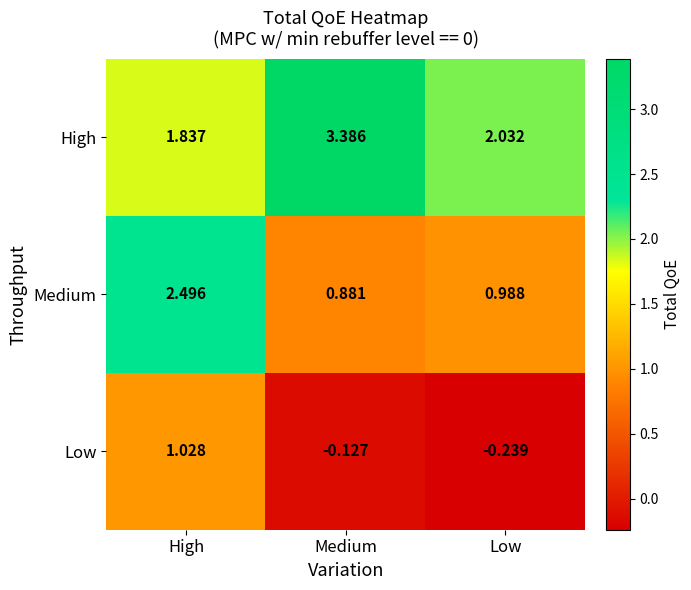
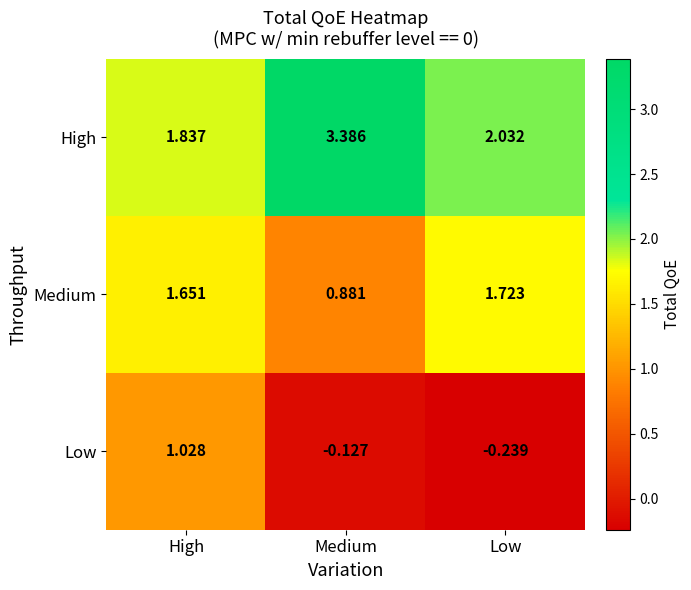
Medium, High: 2.496 -> 1.651
Medium, Low: 0.988 -> 1.723
